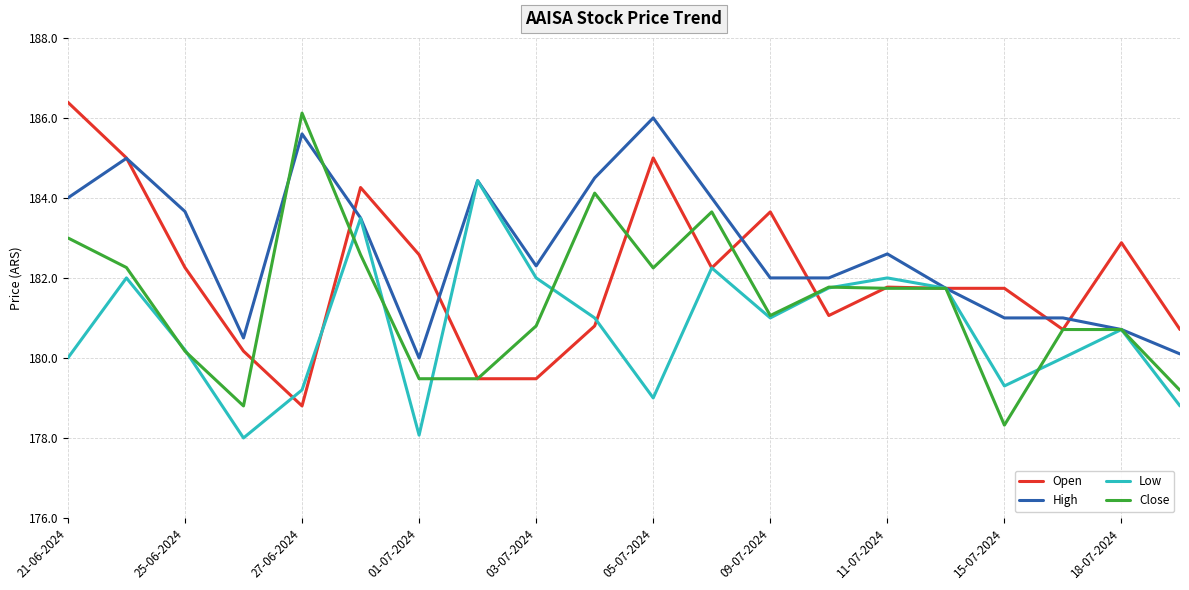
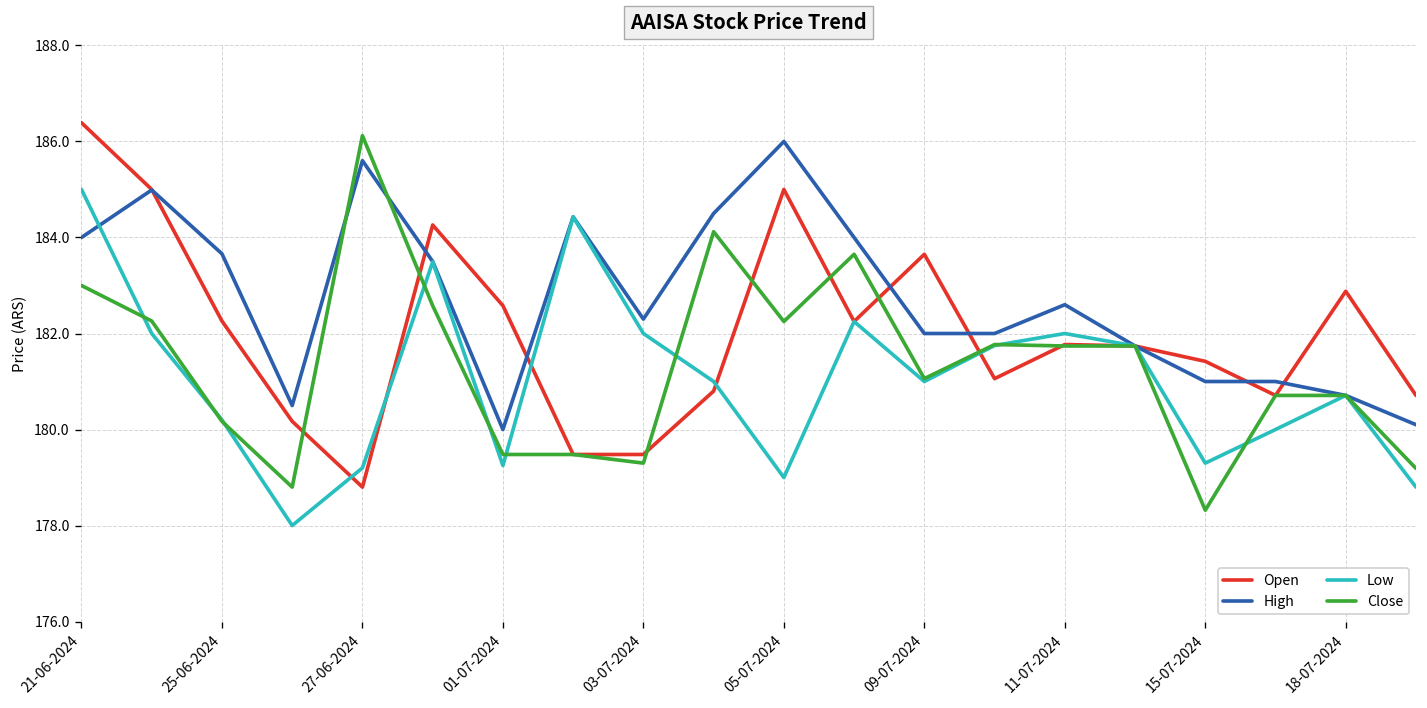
Low, 21-06-2024: 180 -> 185
Low, 01-07-2024: 178.1 -> 179.3
Close, 03-07-2024: 180.8 -> 179.3
Open, 15-07-2024: 181.7 -> 181.4
